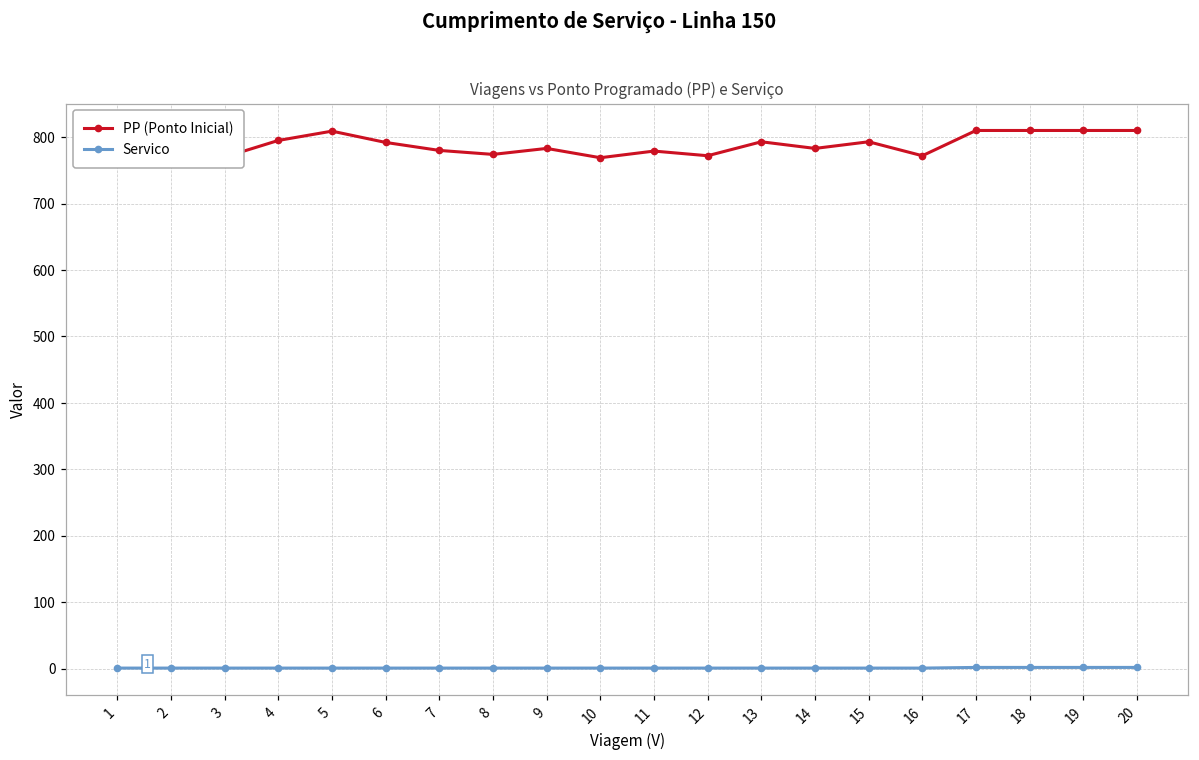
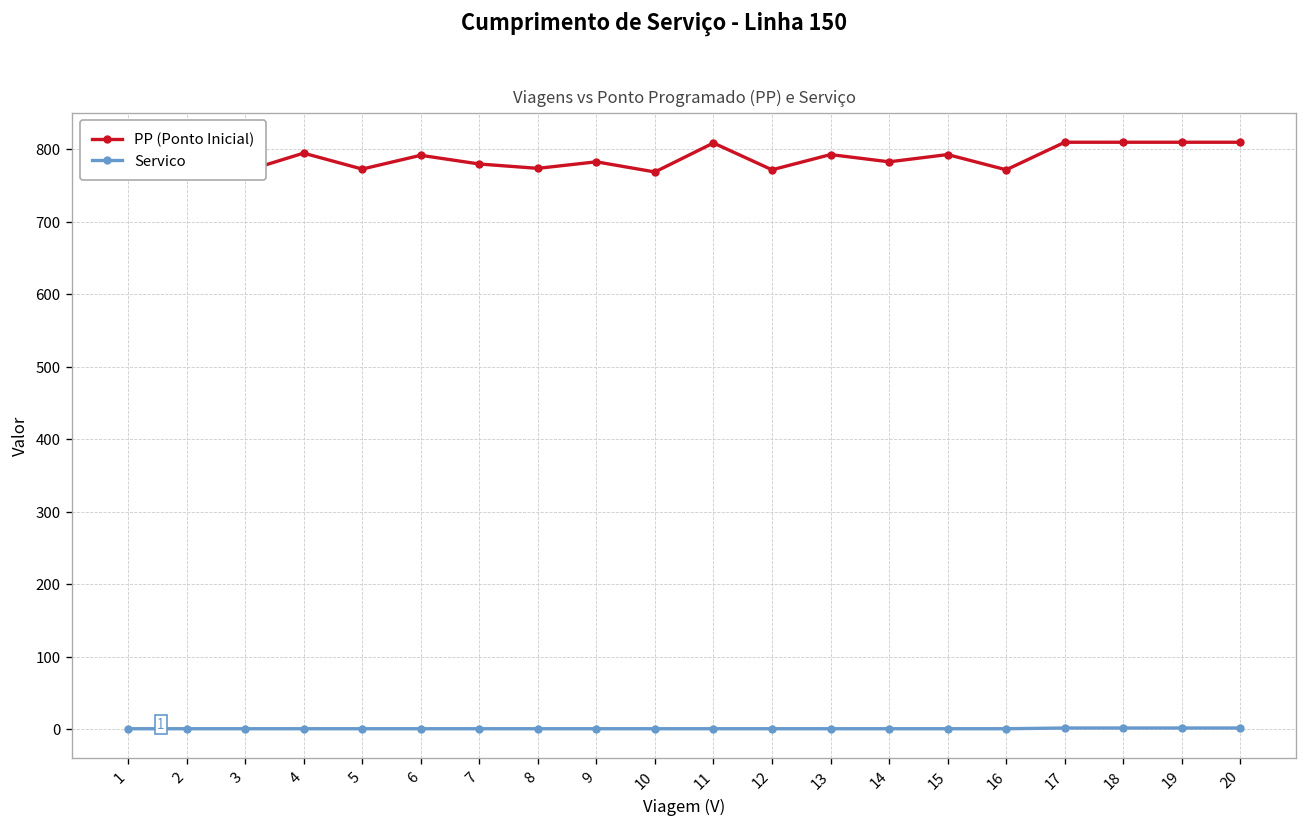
PP (Ponto Inicial), 5: 810 -> 770
PP (Ponto Inicial), 11: 780 -> 810
